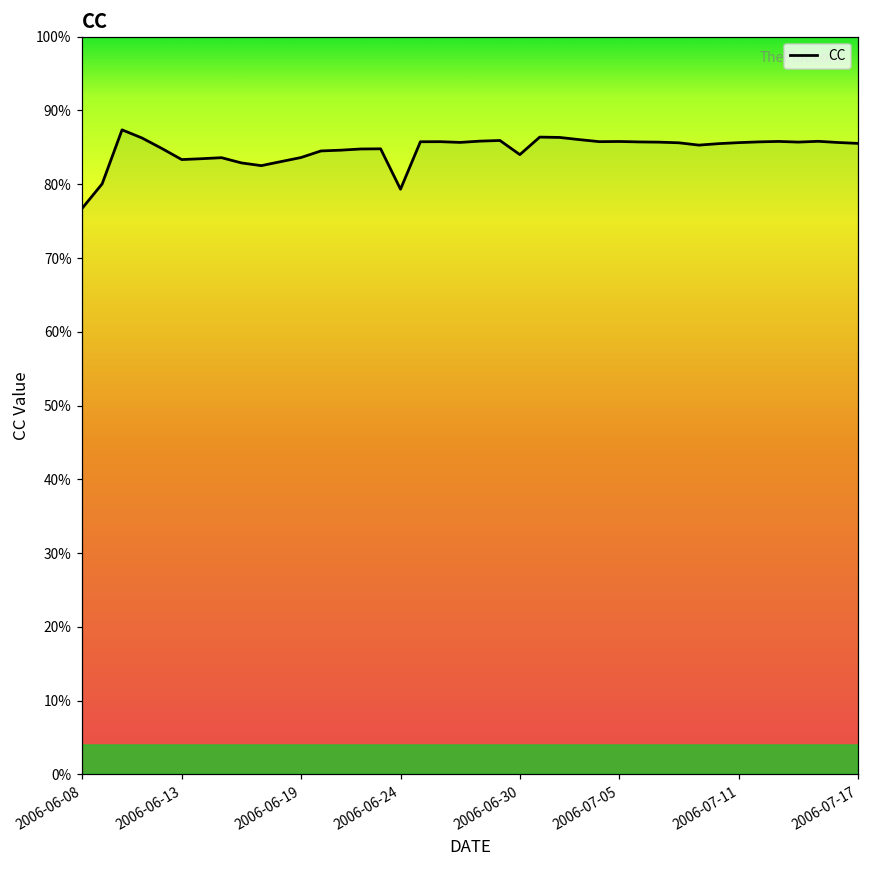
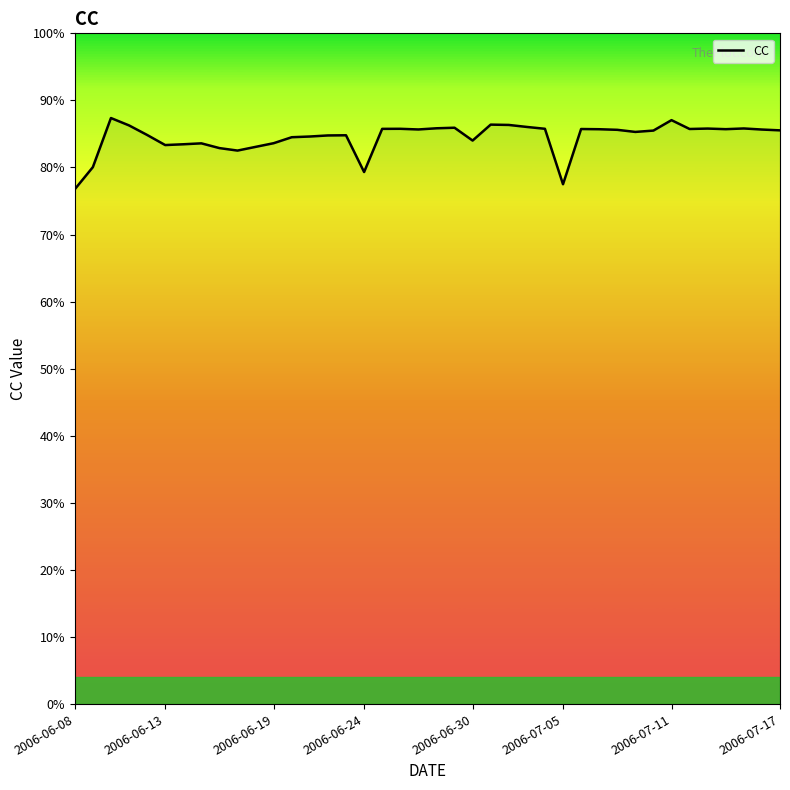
2006-07-05: 86% -> 78%
2006-07-11: 86% -> 87%
